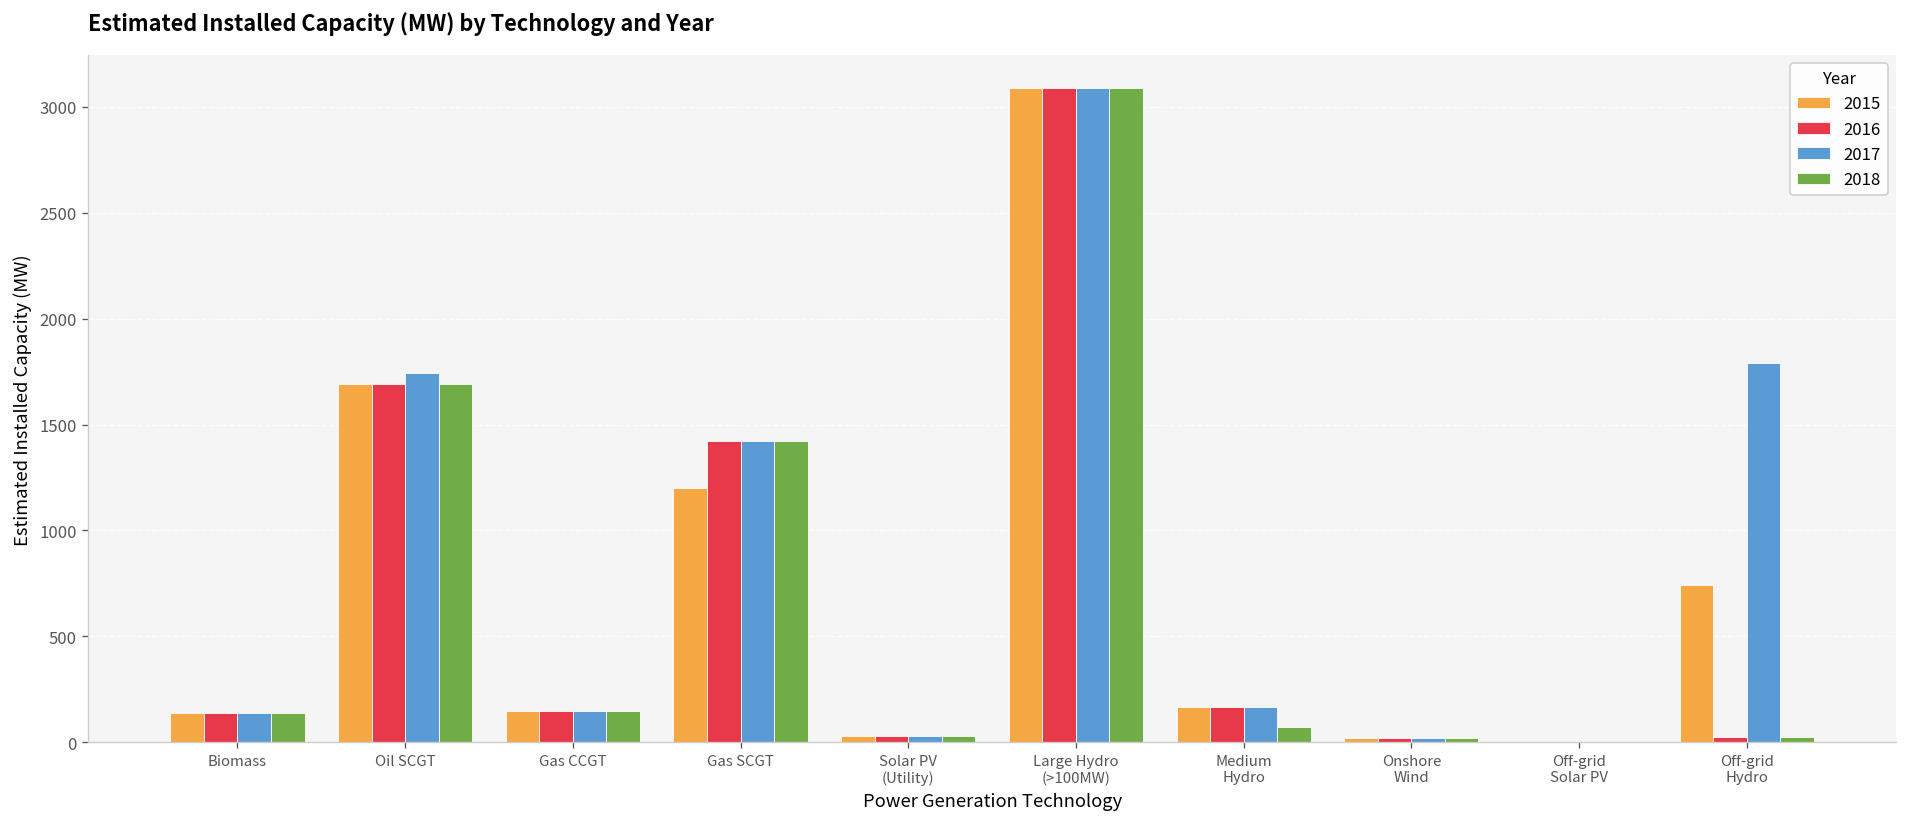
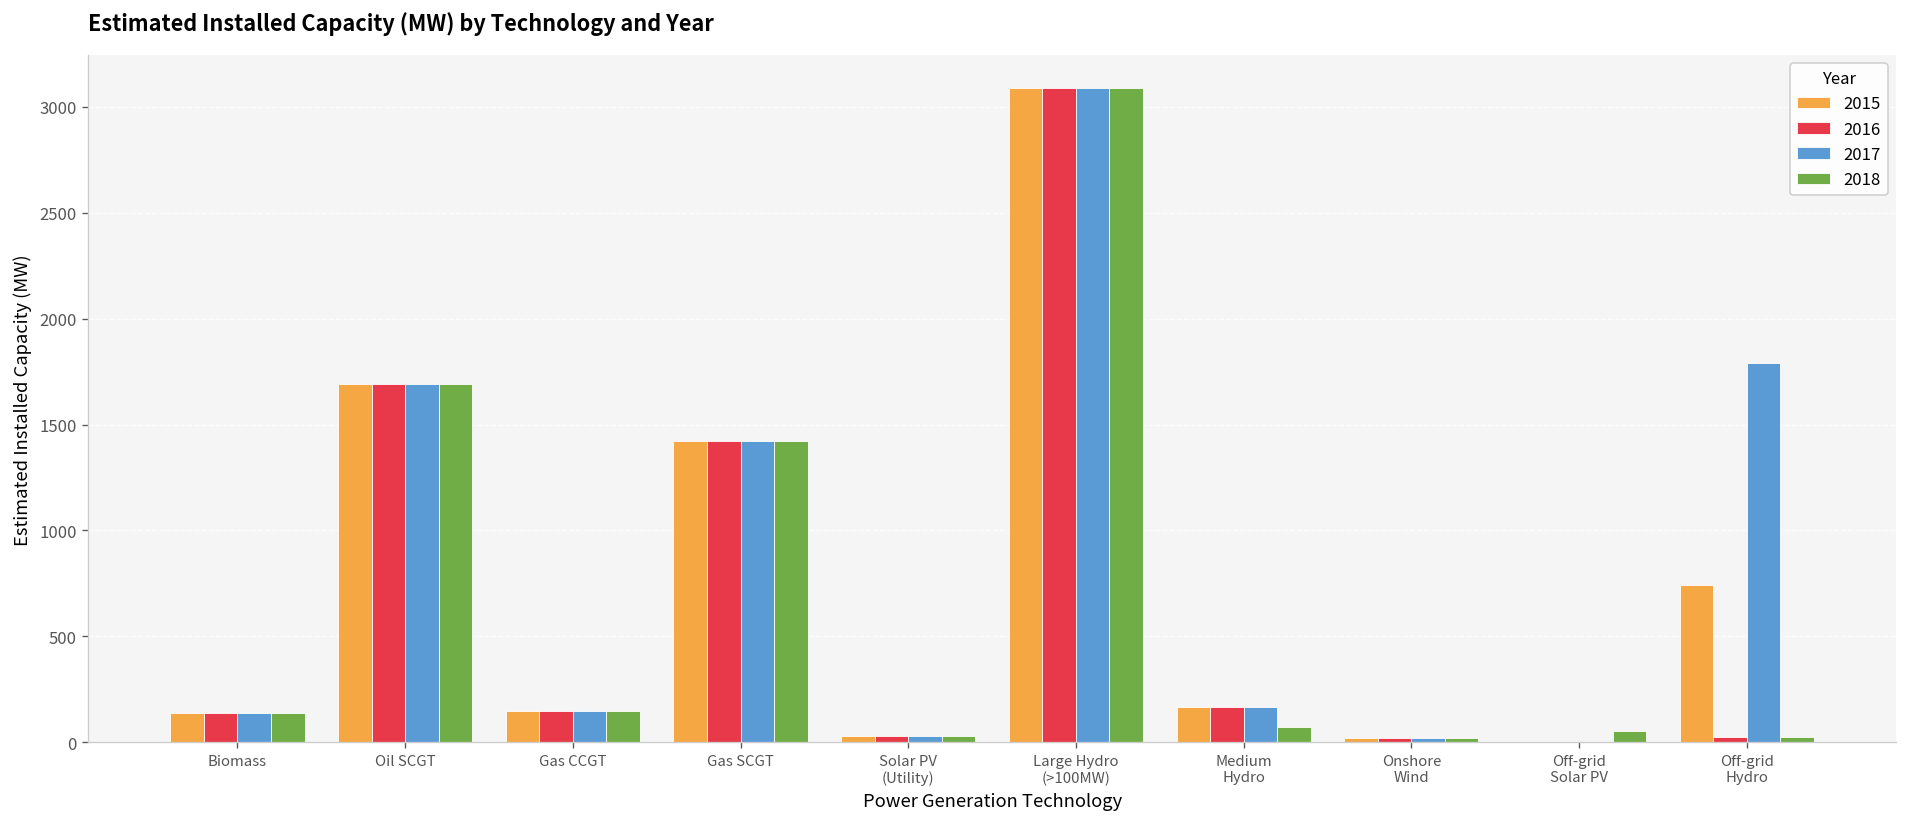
2017, Oil SCGT: 1740 -> 1690
2015, Gas SCGT: 1200 -> 1420
2018, Off-grid Solar PV: 0 -> 50
